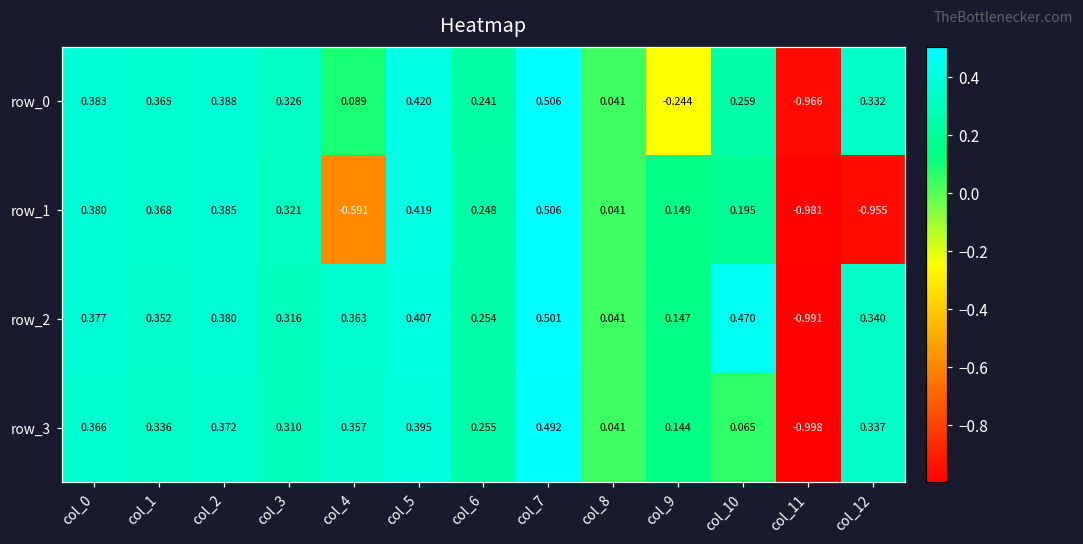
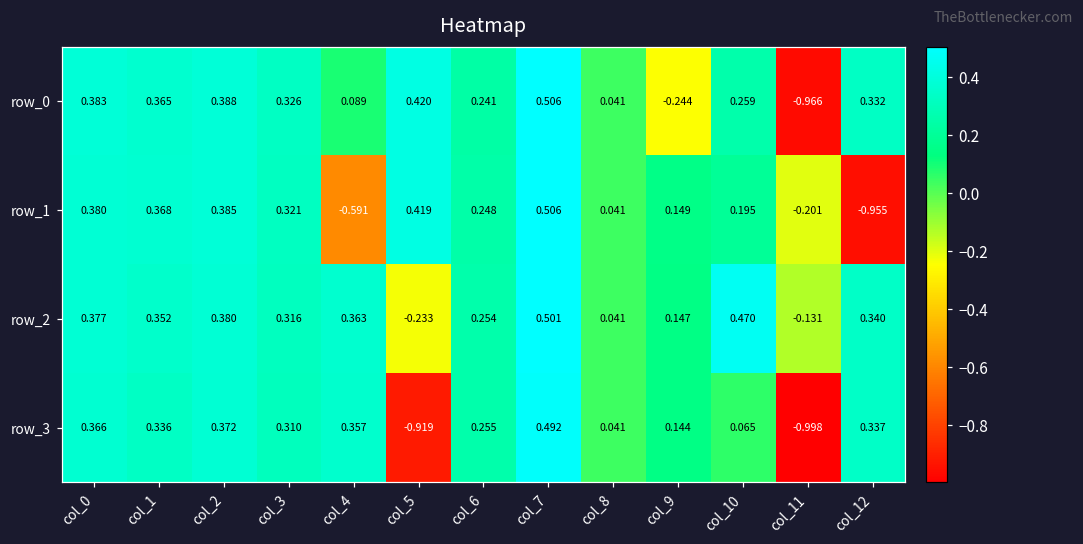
row_1, col_11: -0.981 -> -0.201
row_2, col_5: 0.407 -> -0.233
row_2, col_11: -0.991 -> -0.131
row_3, col_5: 0.395 -> -0.919
